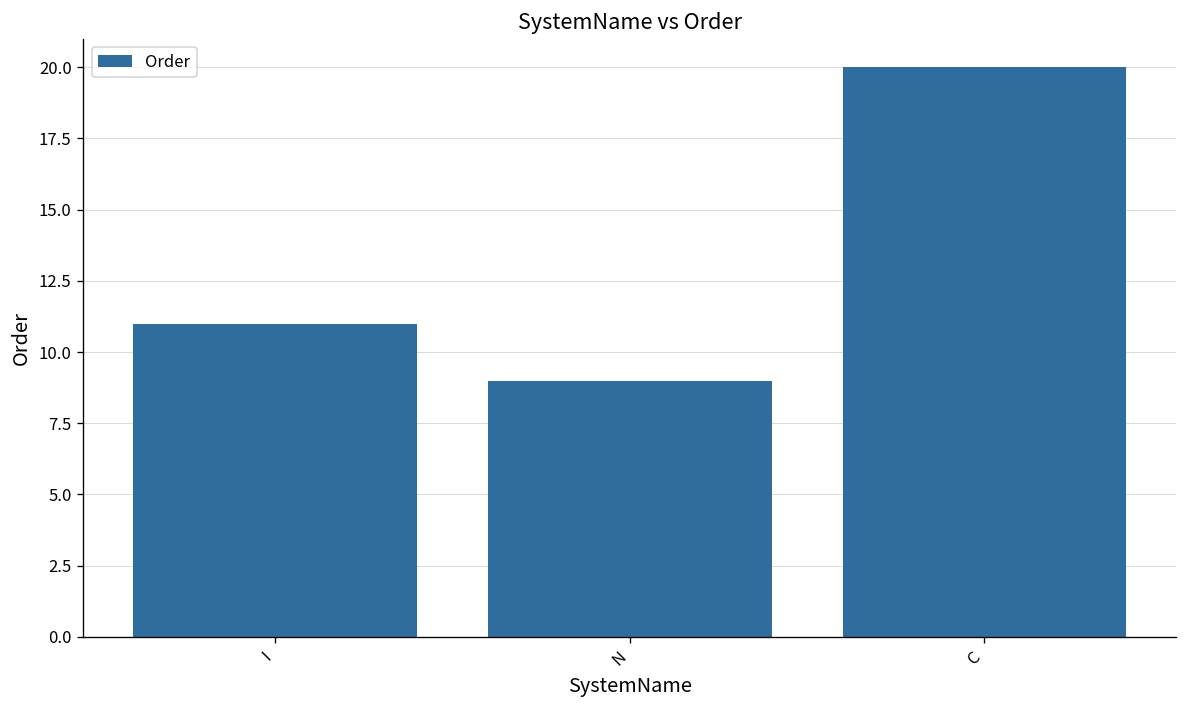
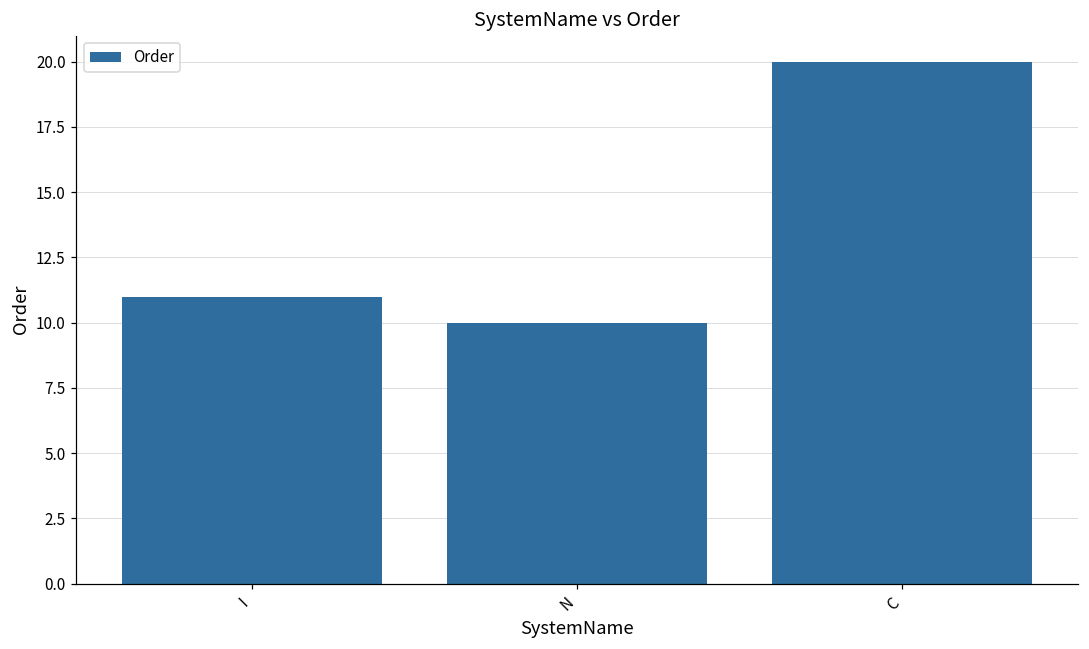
N: 9 -> 10
